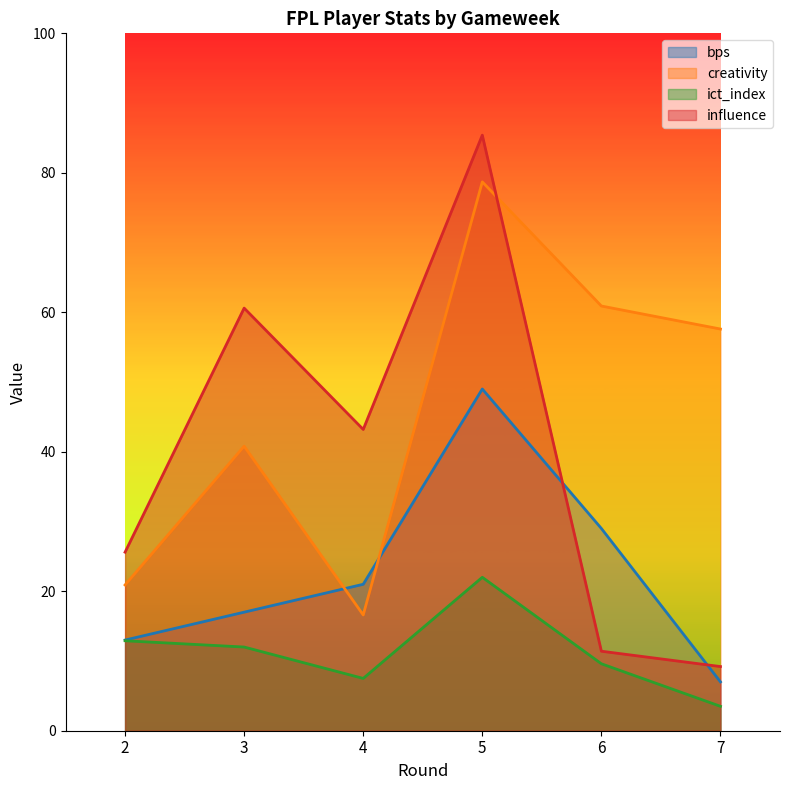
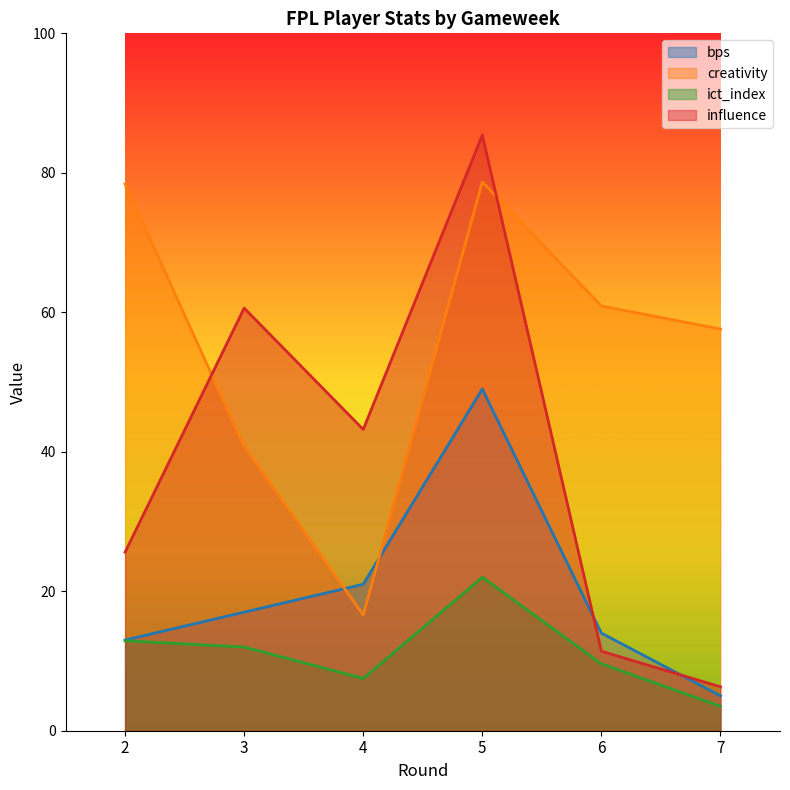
creativity, 2: 21 -> 78
bps, 6: 29 -> 14
bps, 7: 7 -> 5
influence, 7: 9 -> 6
